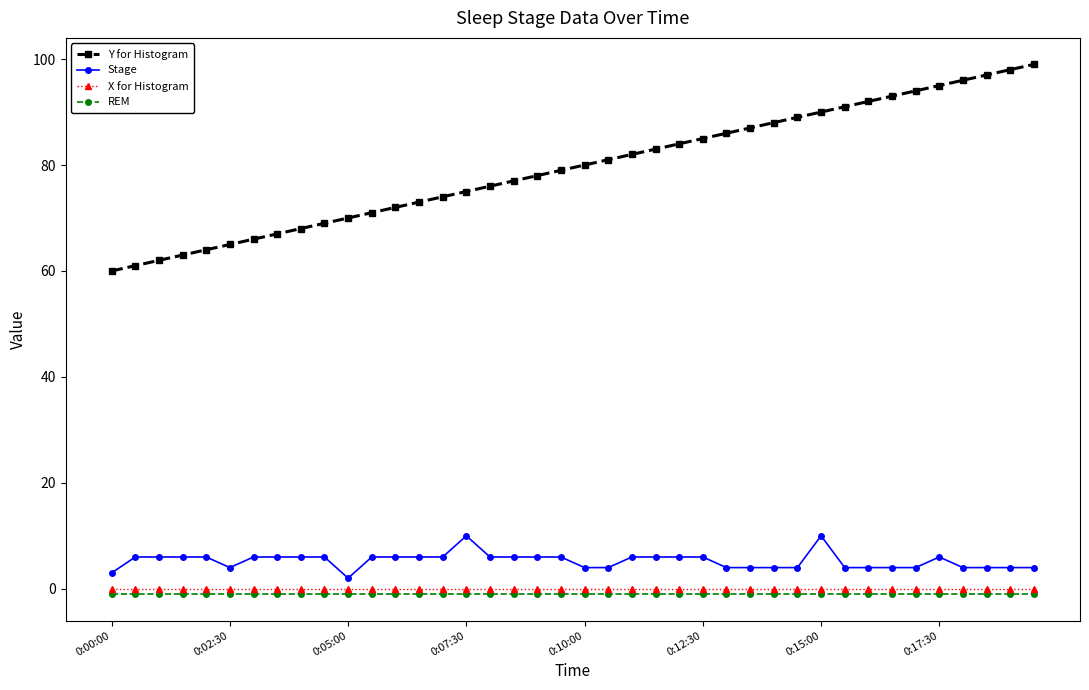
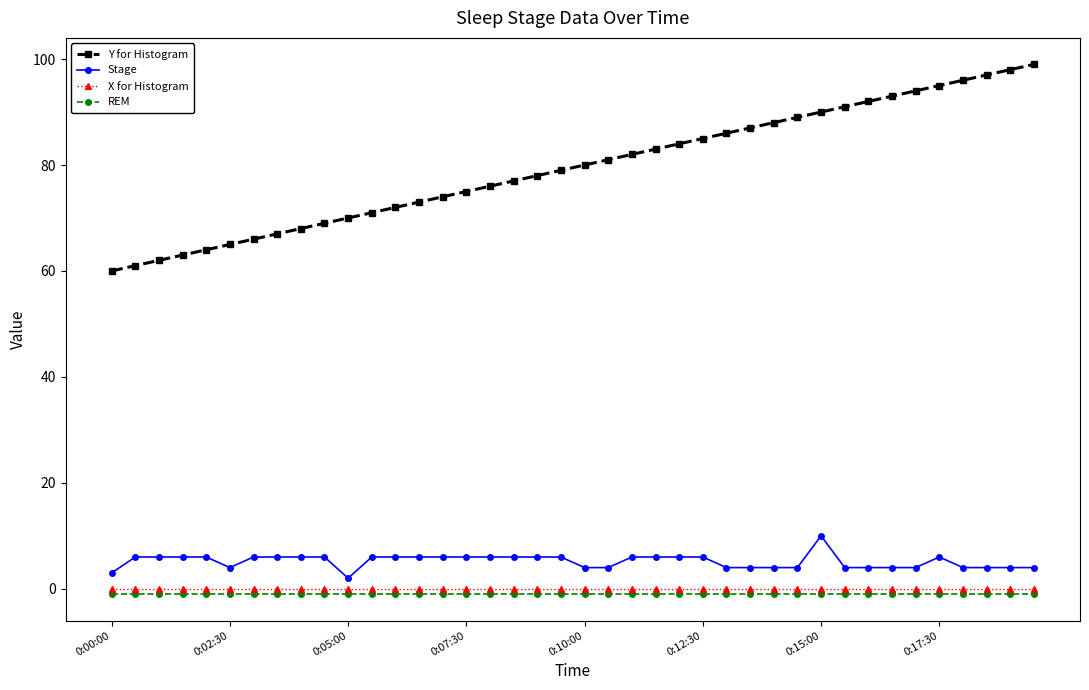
Stage, 0:07:30: 10 -> 6
